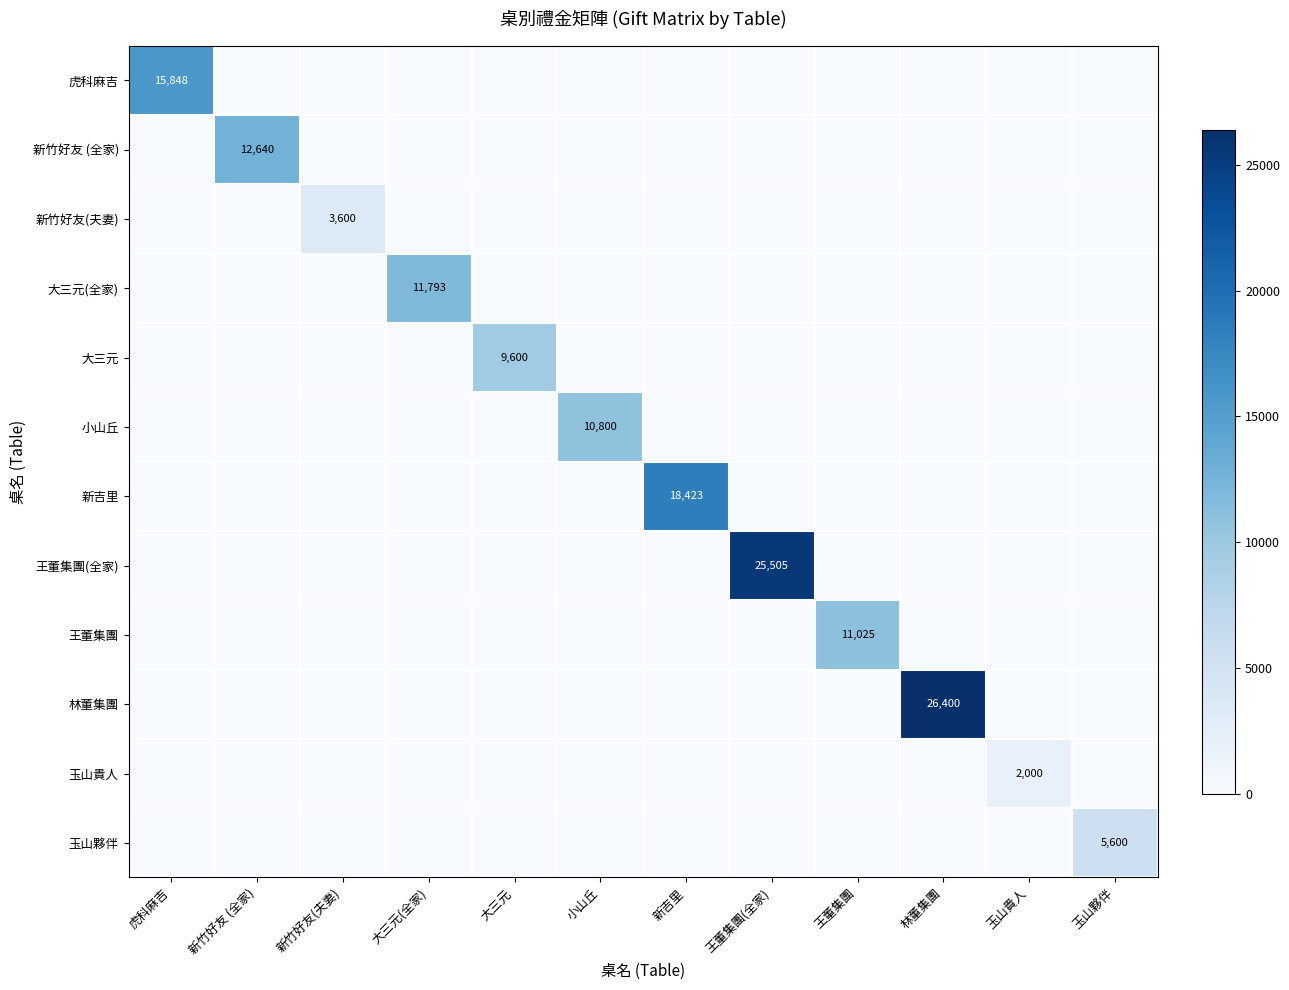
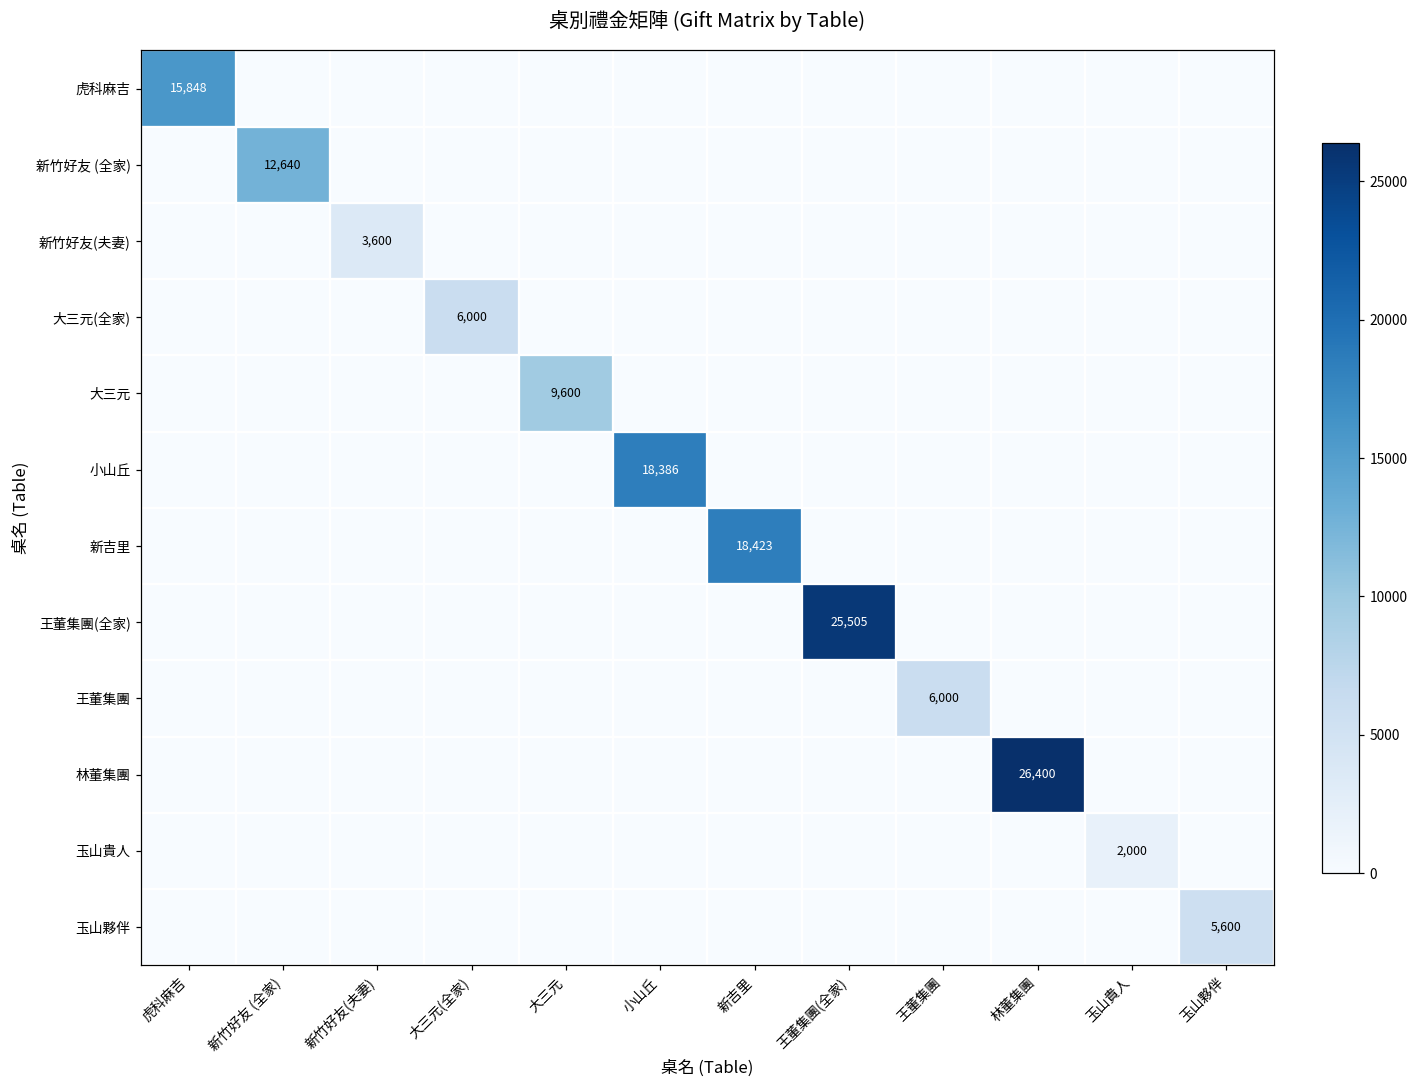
大三元(全家), 大三元(全家): 11,793 -> 6,000
小山丘, 小山丘: 10,800 -> 18,386
王董集團, 王董集團: 11,025 -> 6,000
